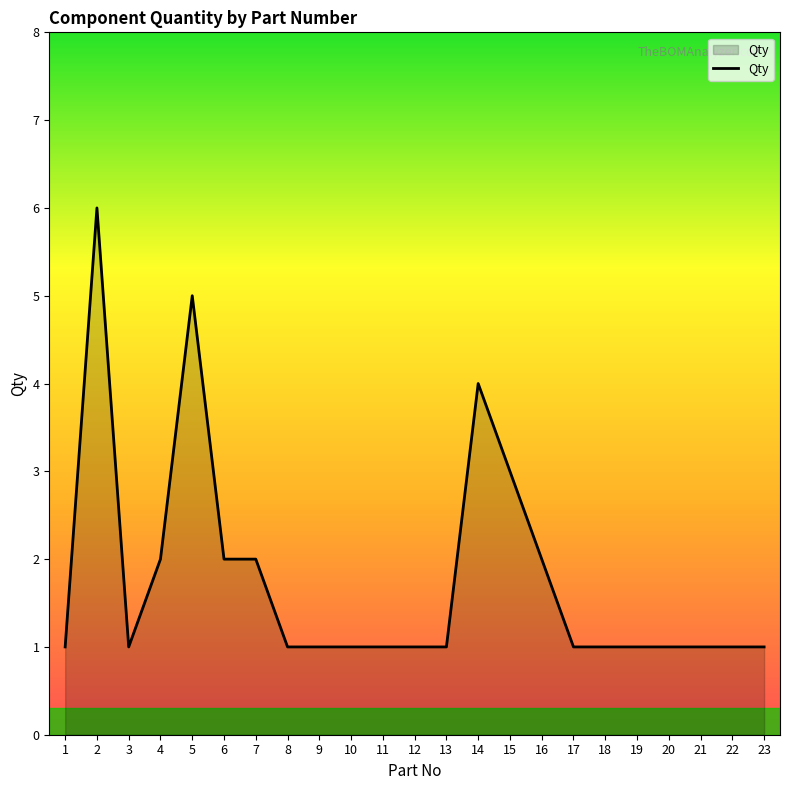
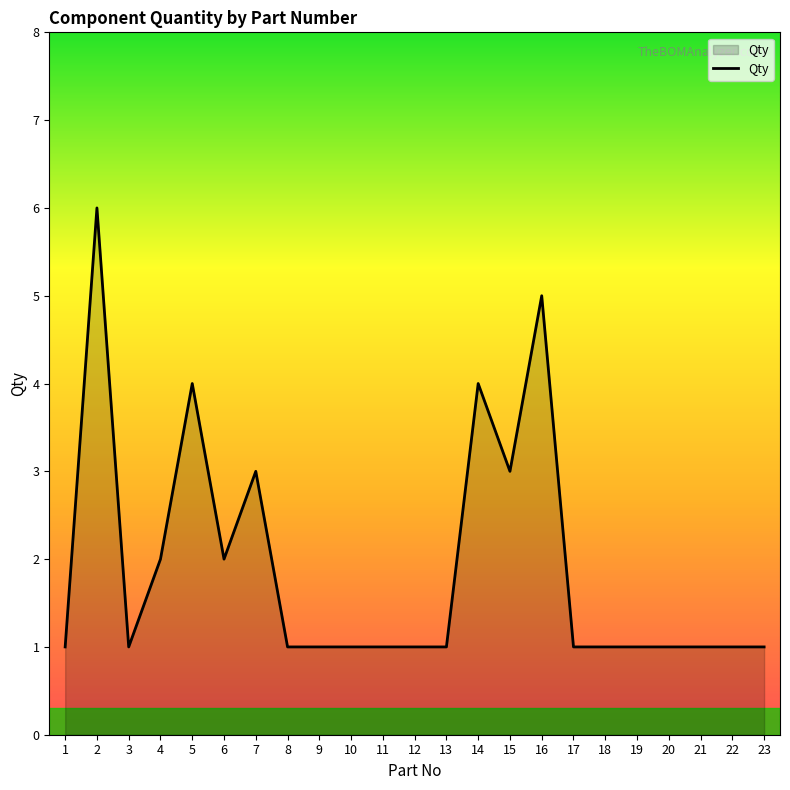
5: 5 -> 4
7: 2 -> 3
16: 2 -> 5
